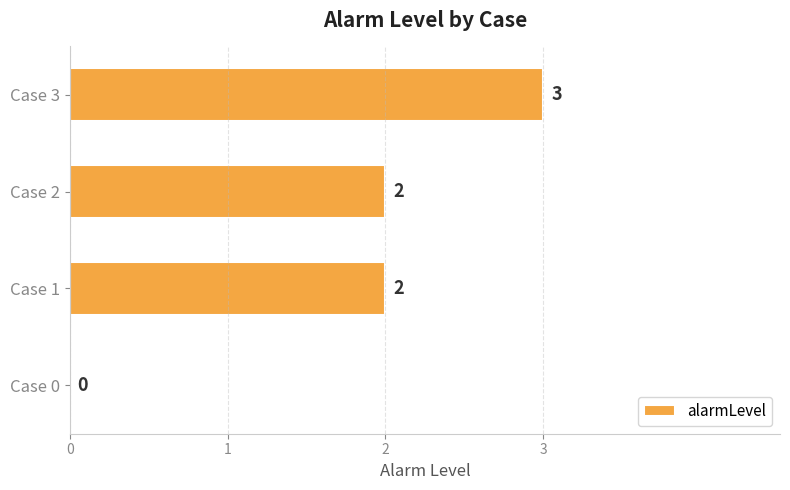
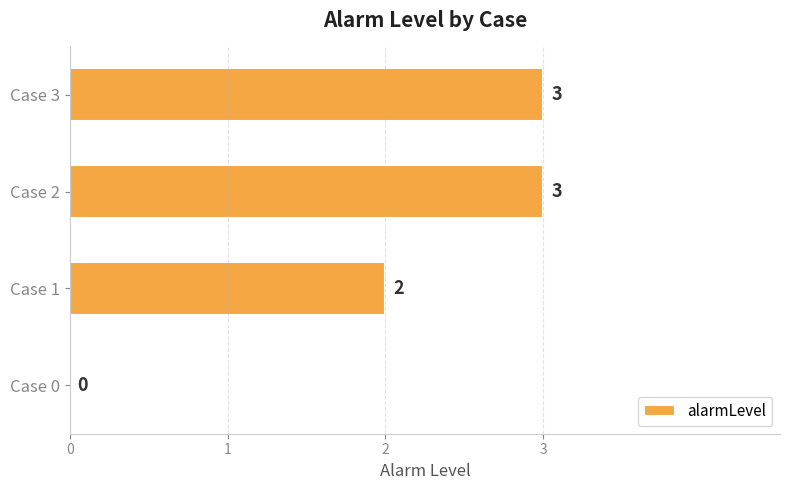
Case 2: 2 -> 3
